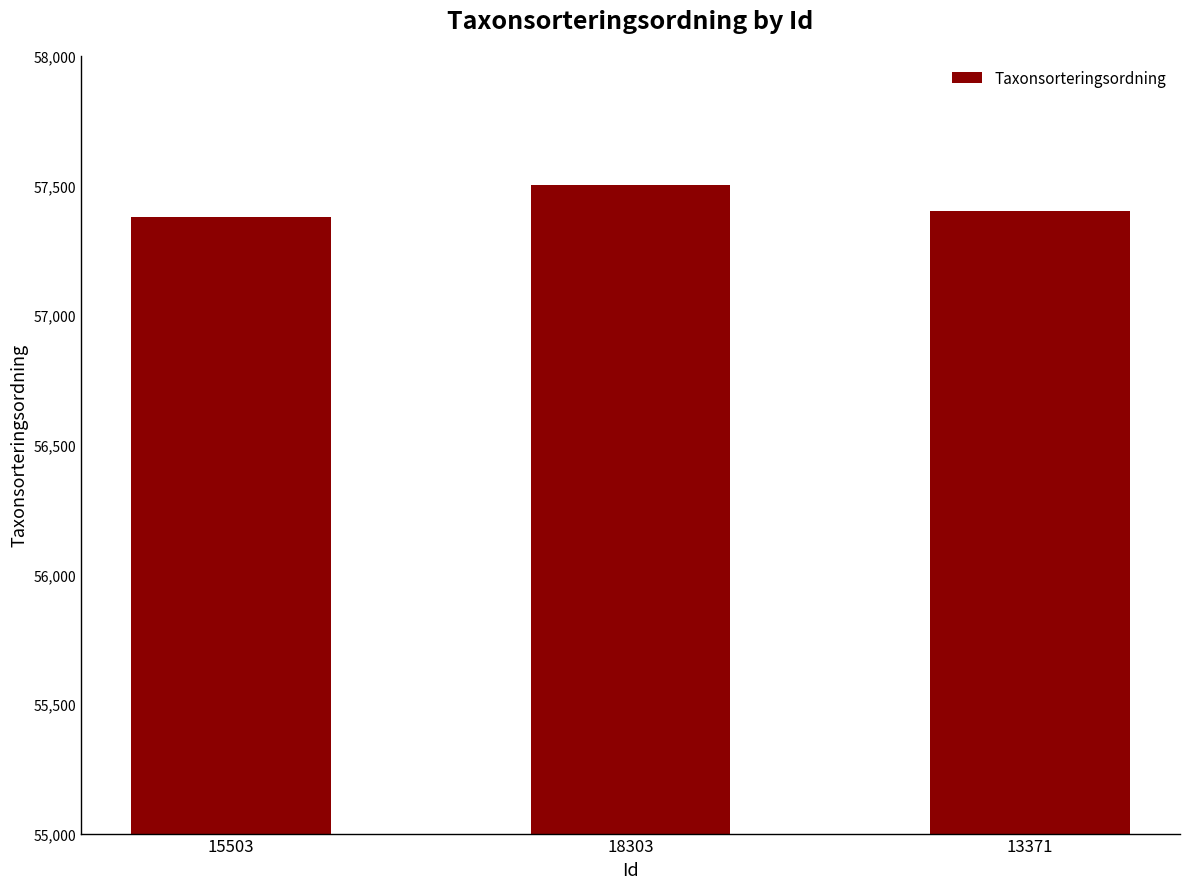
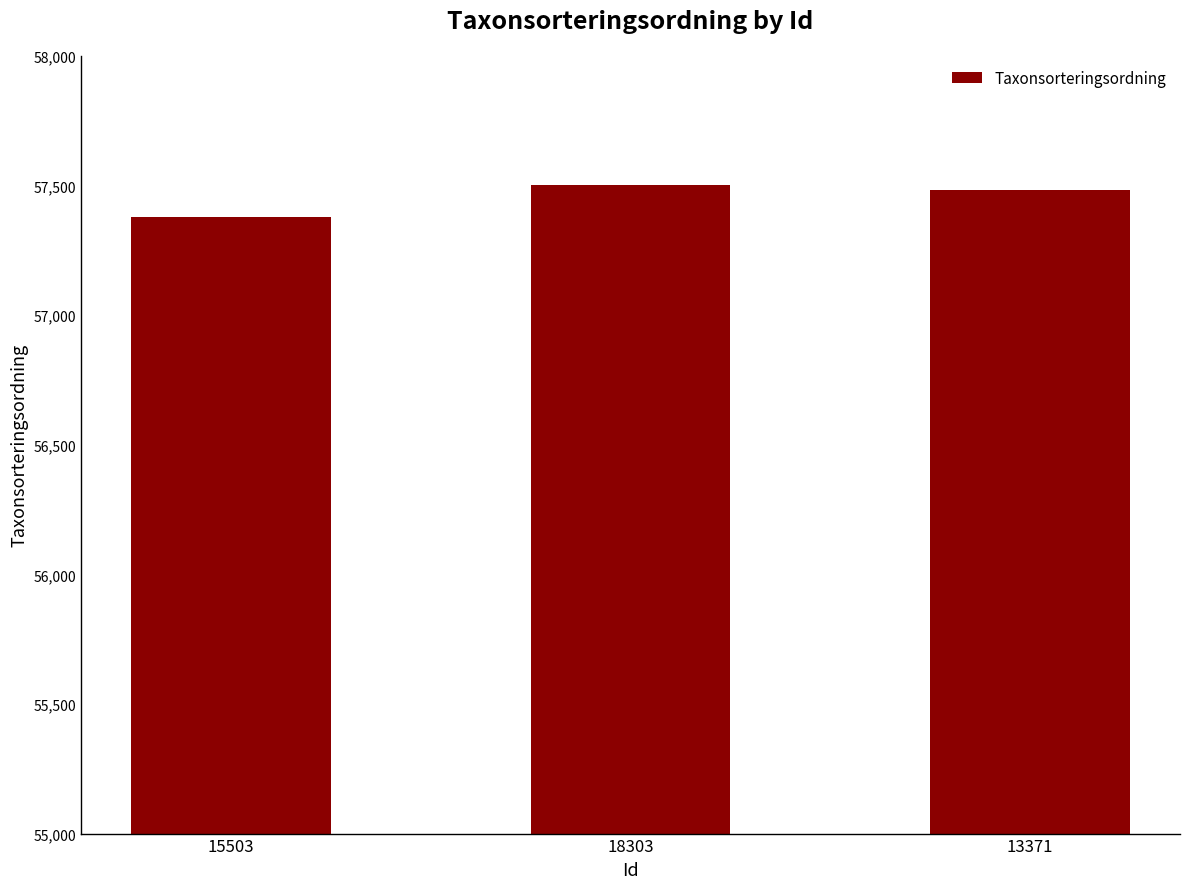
13371: 57,400 -> 57,480
